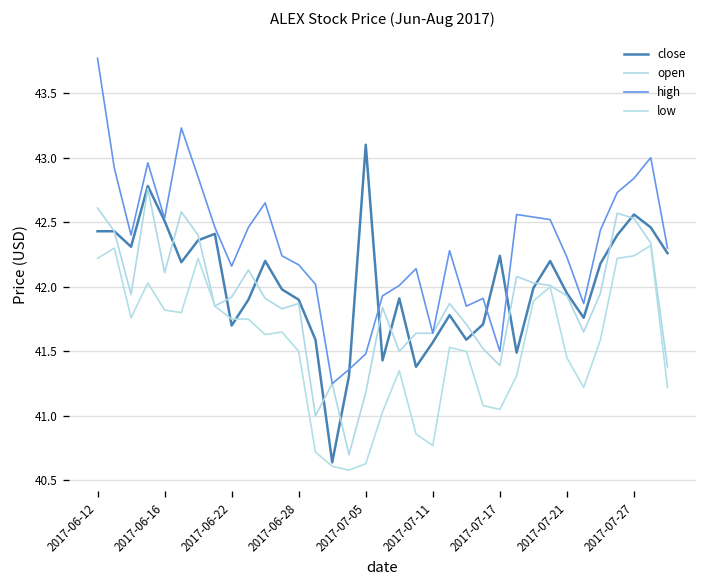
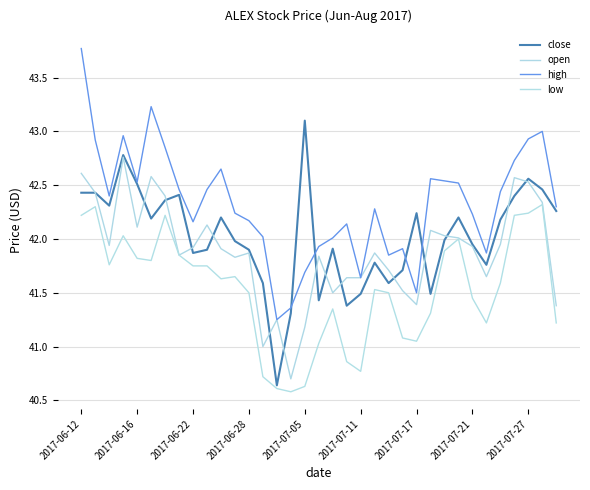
close, 2017-06-22: 41.70 -> 41.87
high, 2017-07-05: 41.48 -> 41.69
close, 2017-07-11: 41.57 -> 41.49
high, 2017-07-27: 42.84 -> 42.93
